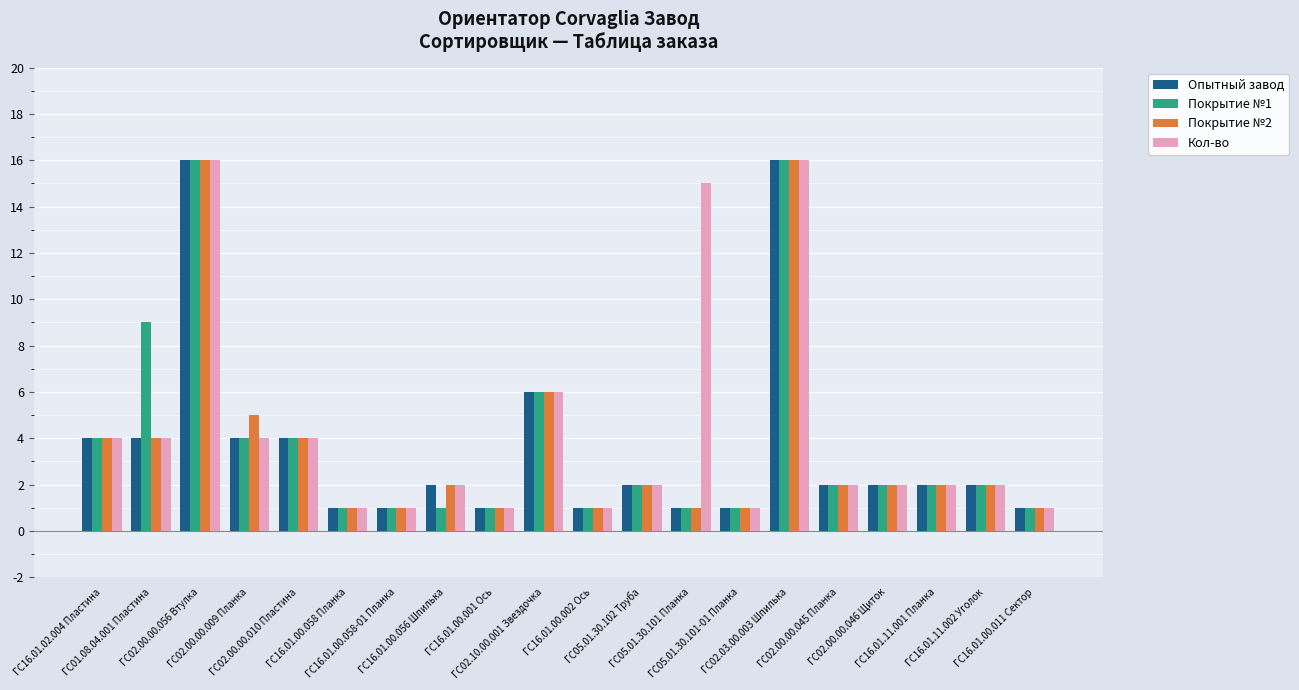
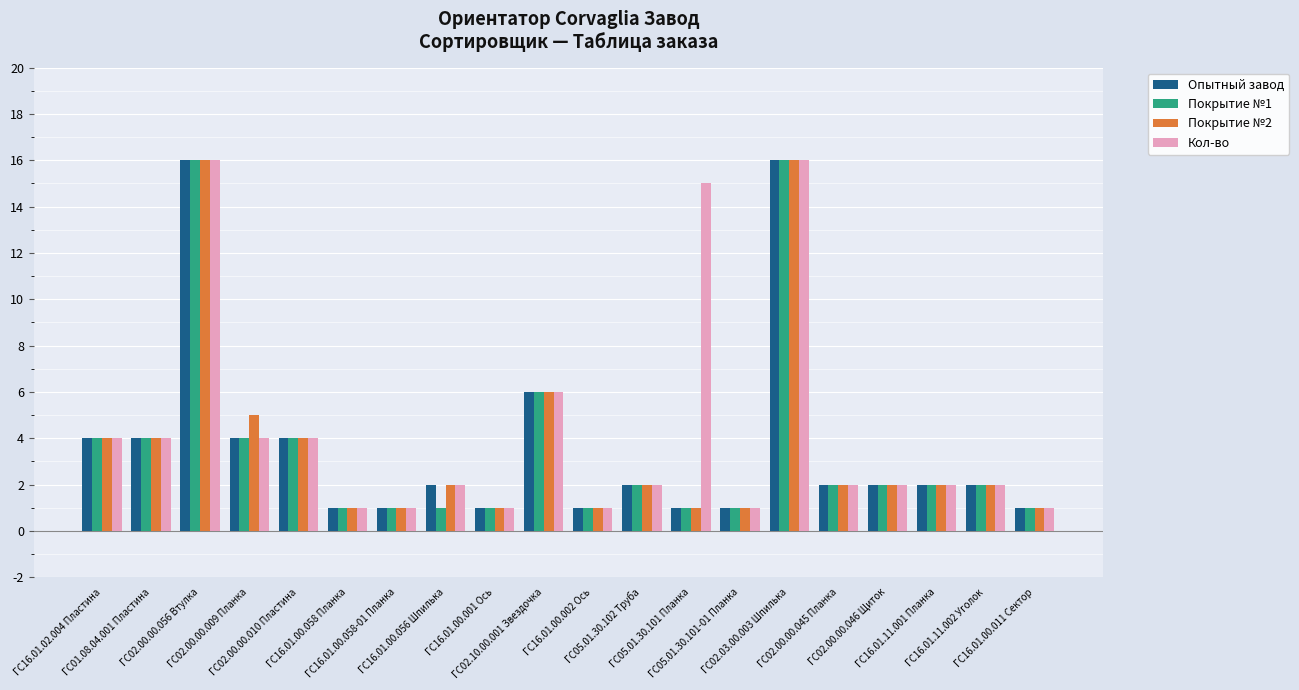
Покрытие №1, ГС01.08.04.001 Пластина: 9 -> 4
